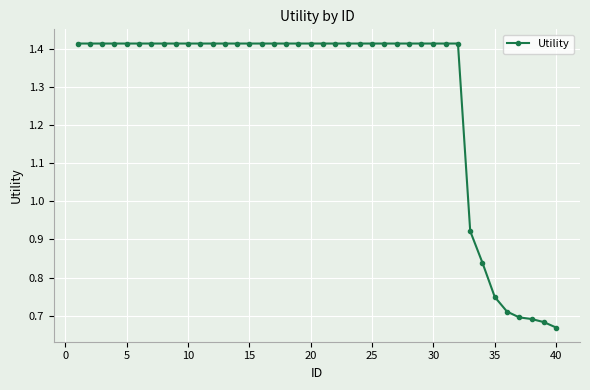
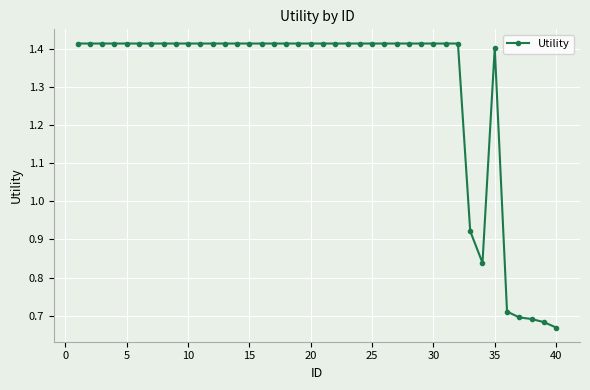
35: 0.75 -> 1.40
